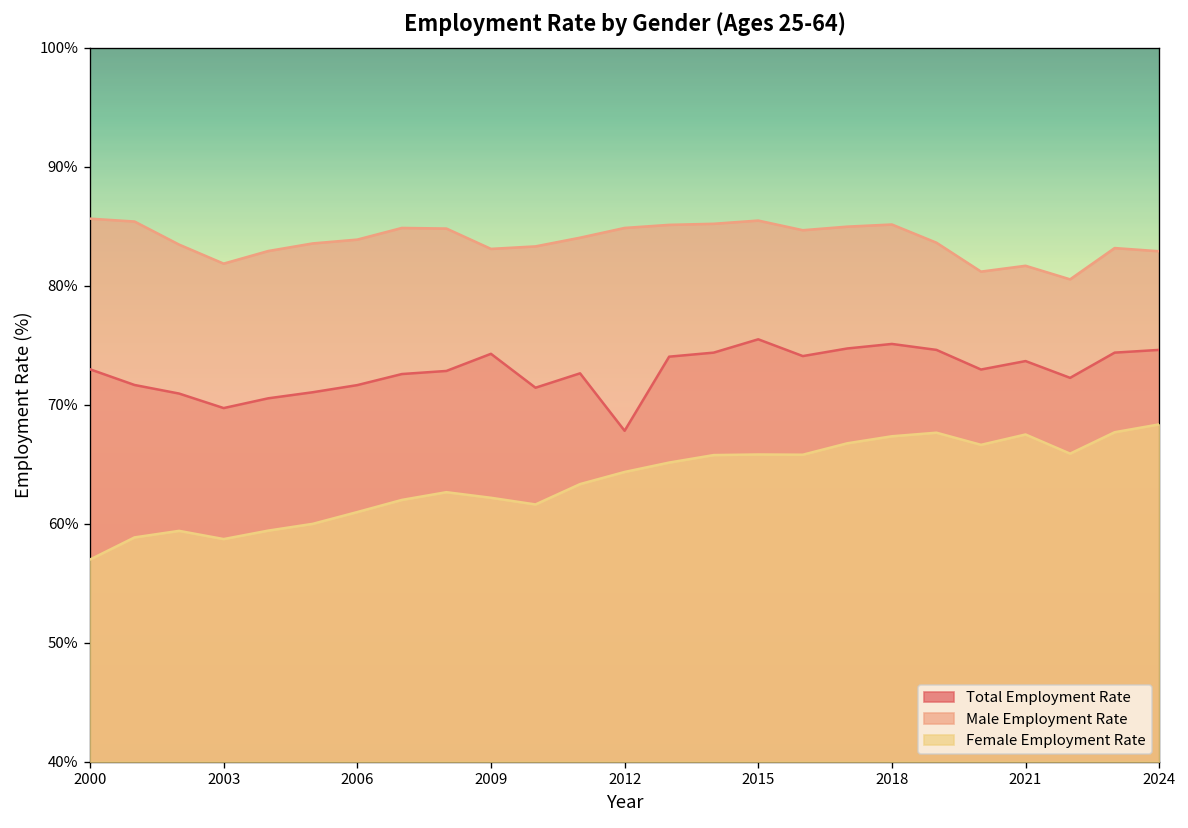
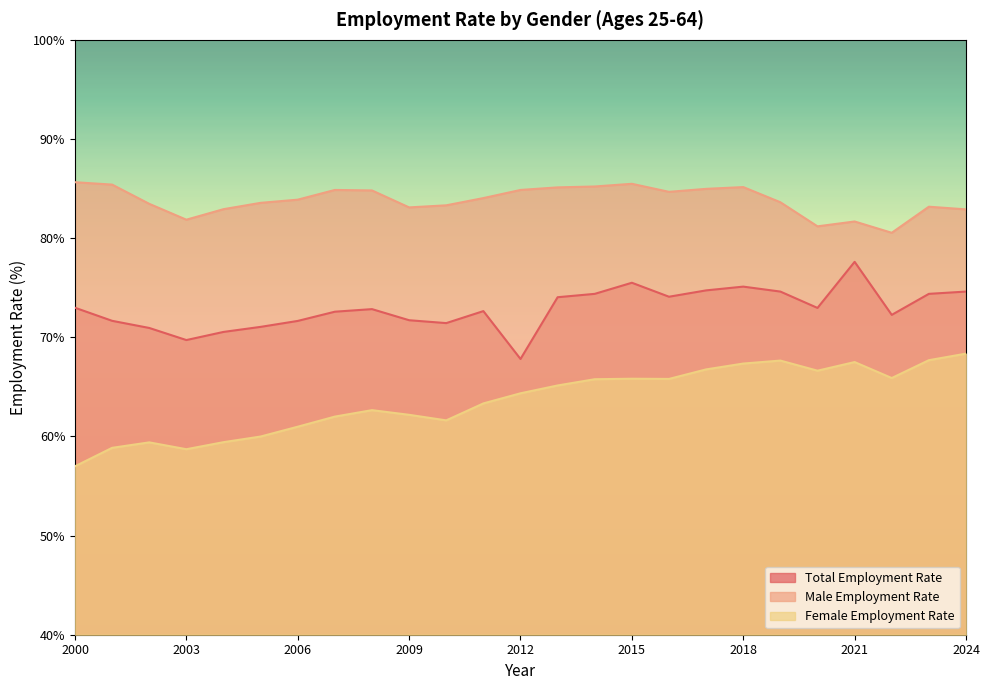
Total Employment Rate, 2009: 74% -> 72%
Total Employment Rate, 2021: 74% -> 78%
